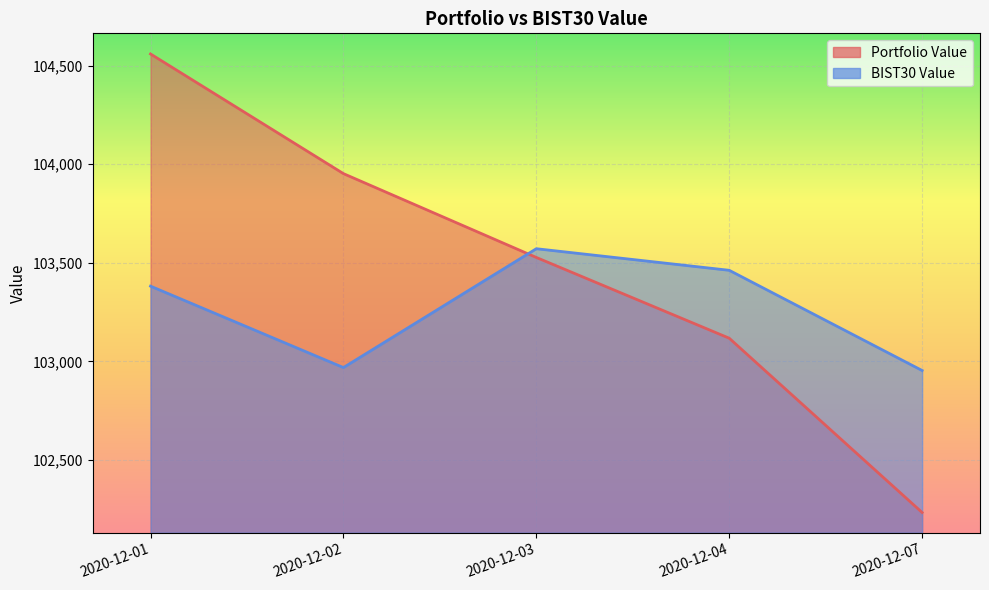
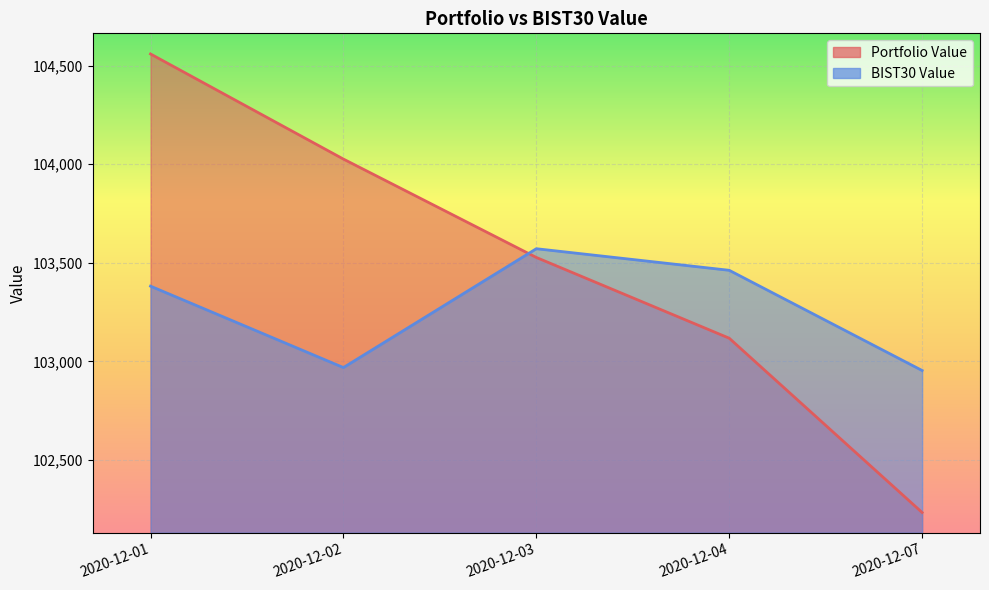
Portfolio Value, 2020-12-02: 103,950 -> 104,030
